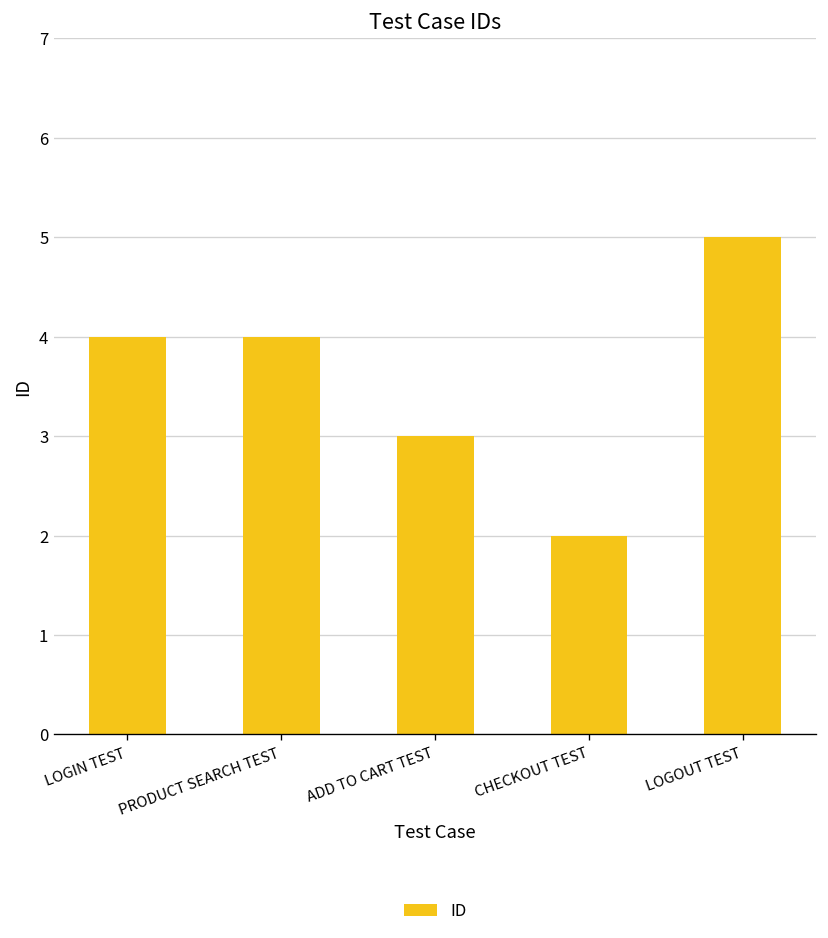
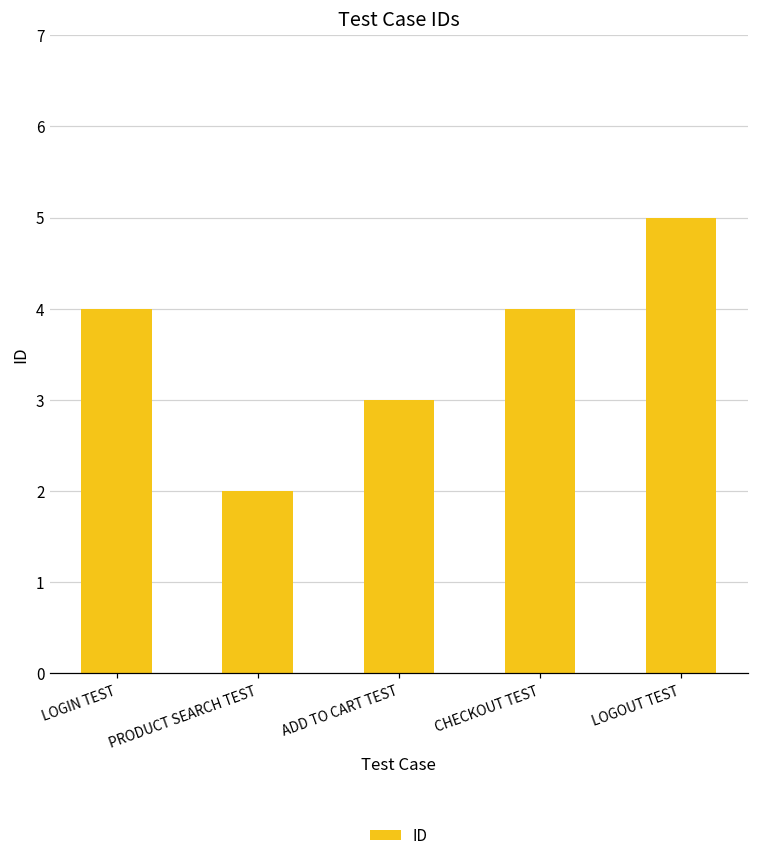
PRODUCT SEARCH TEST: 4 -> 2
CHECKOUT TEST: 2 -> 4
